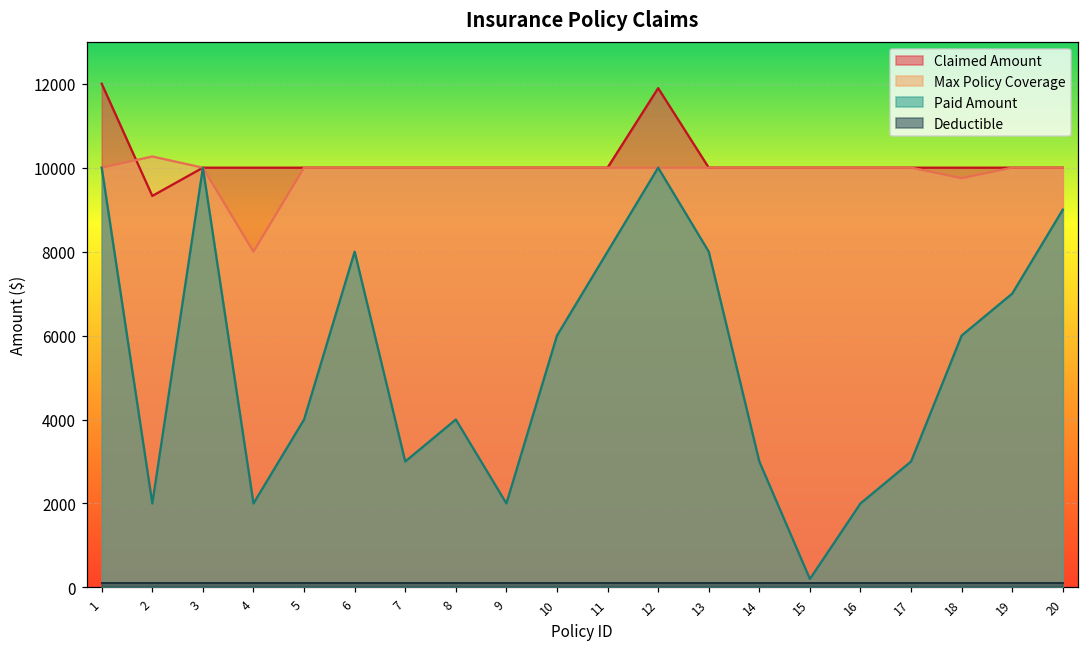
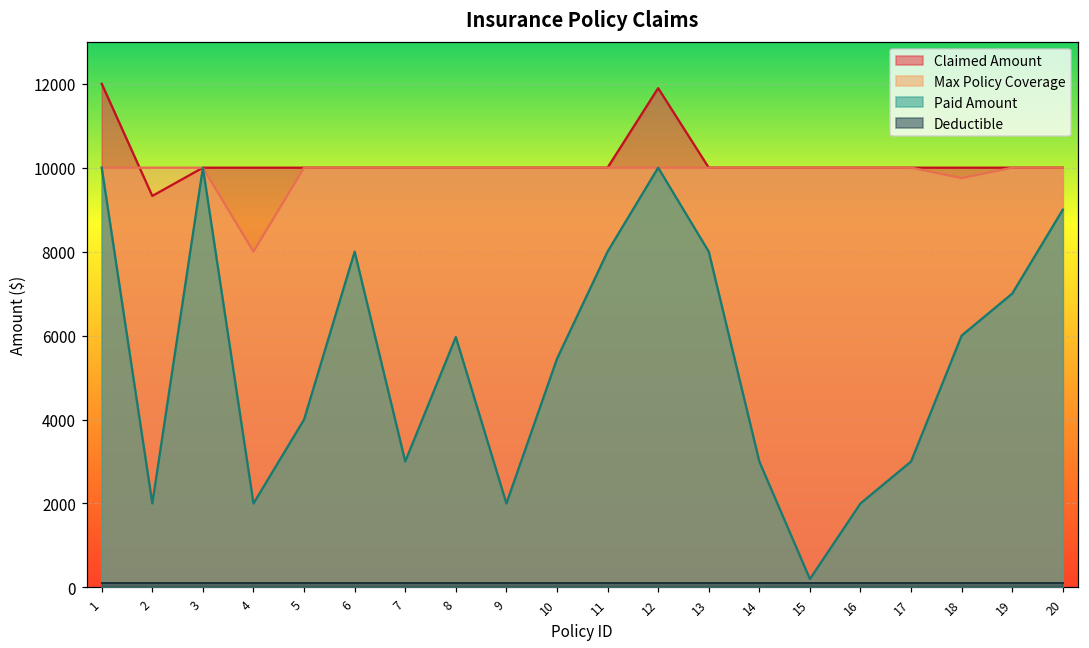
Max Policy Coverage, 2: 10300 -> 10000
Paid Amount, 8: 4000 -> 6000
Paid Amount, 10: 6000 -> 5400
